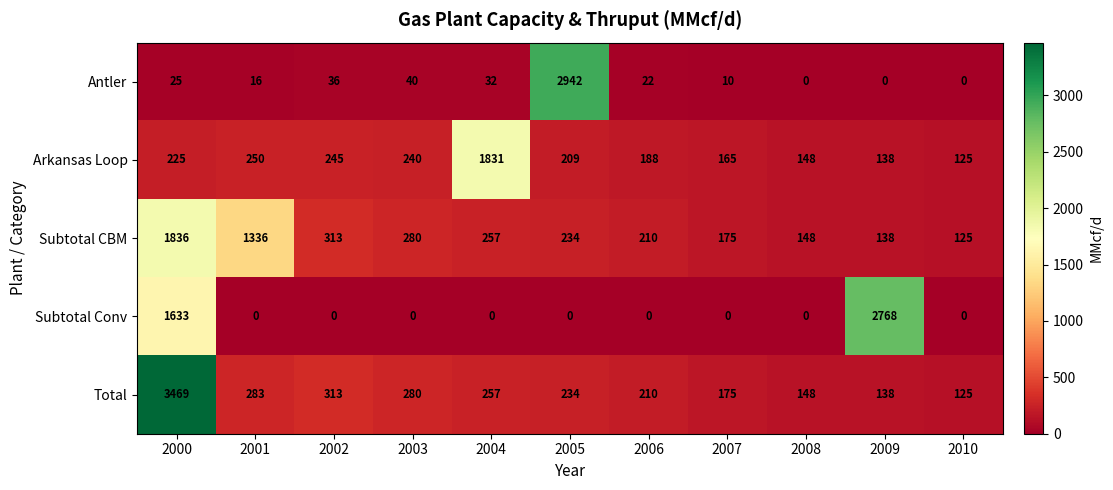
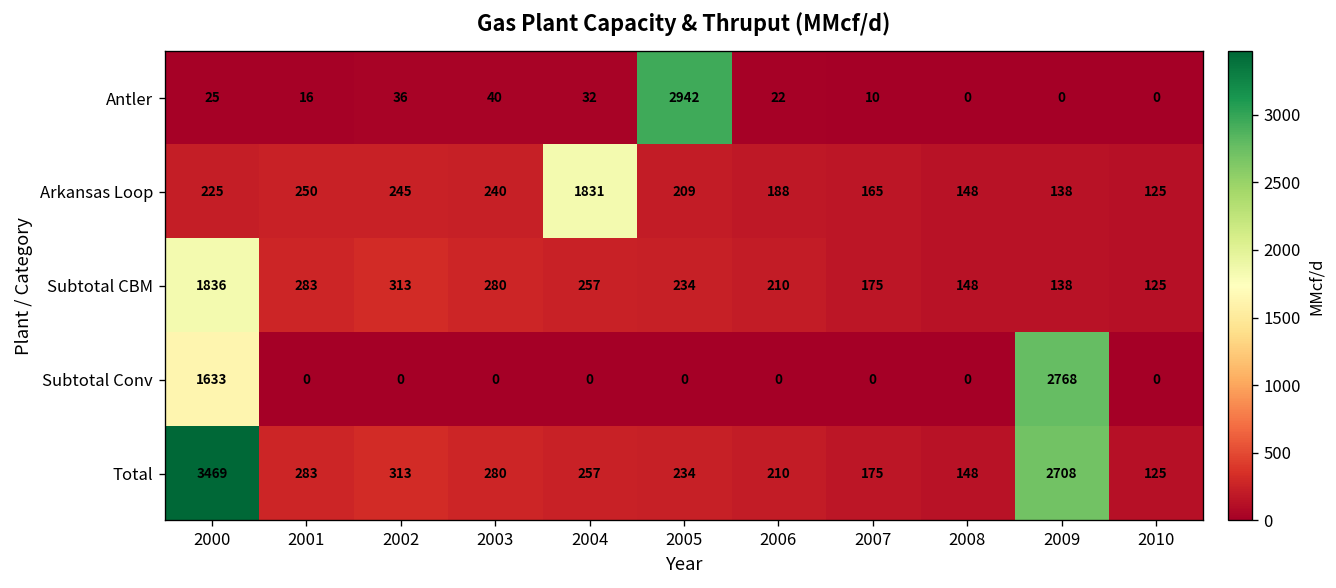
Subtotal CBM, 2001: 1336 -> 283
Total, 2009: 138 -> 2708
